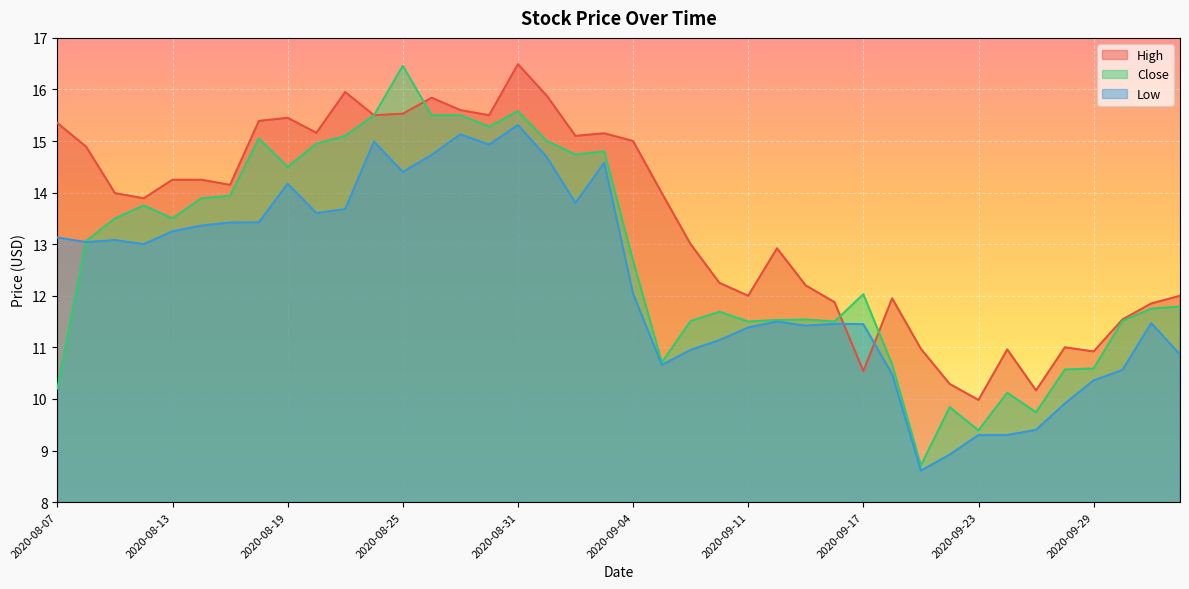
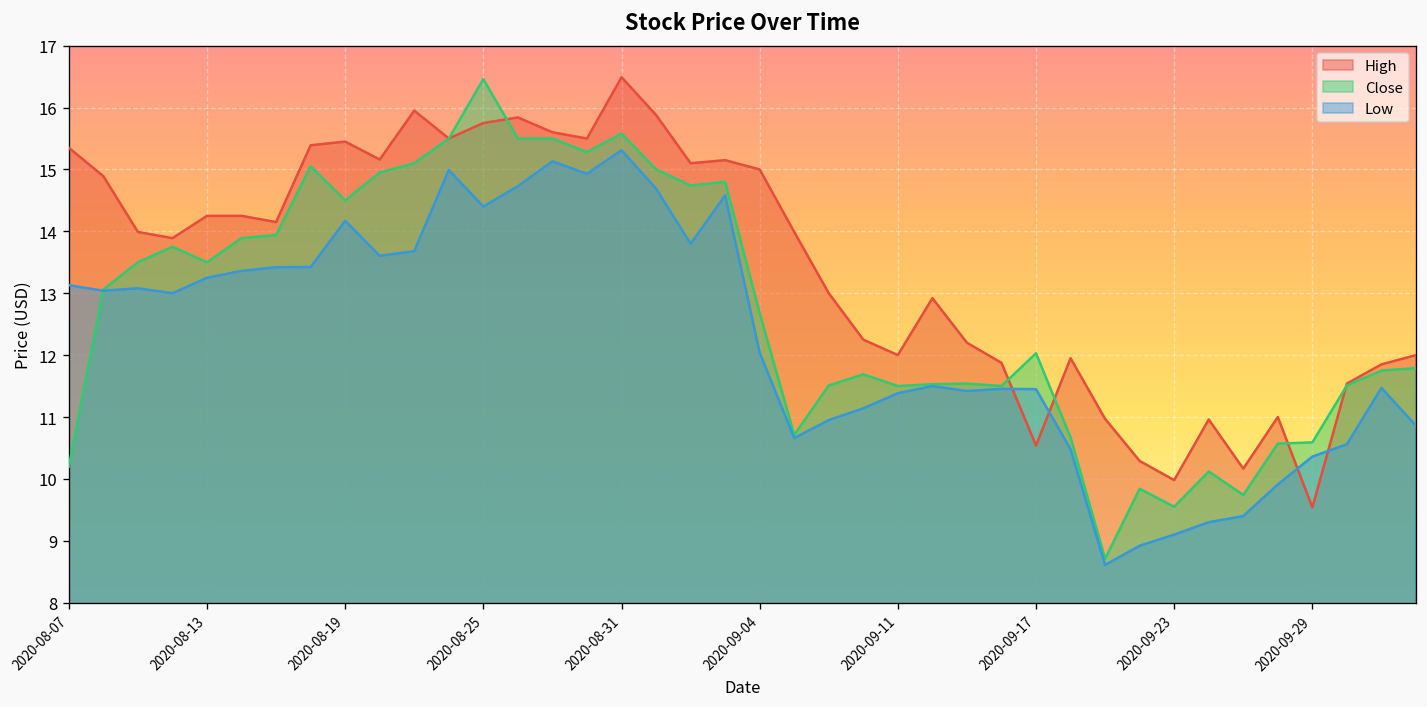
High, 2020-08-25: 15.5 -> 15.8
Close, 2020-09-23: 9.4 -> 9.6
Low, 2020-09-23: 9.3 -> 9.1
High, 2020-09-29: 10.9 -> 9.5
